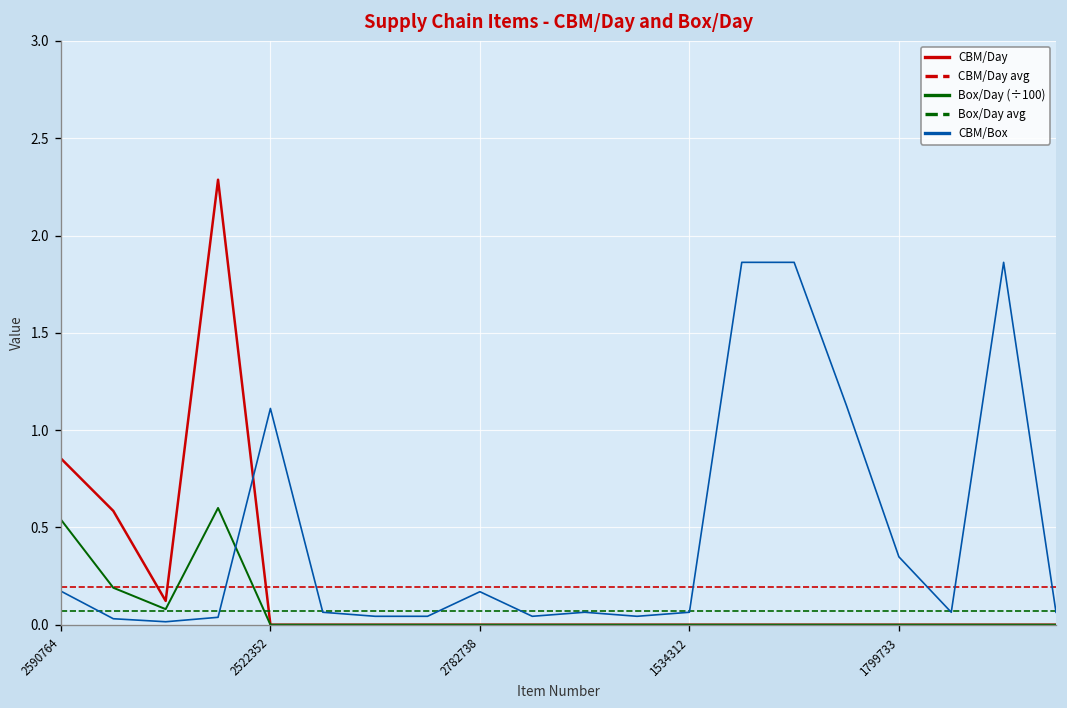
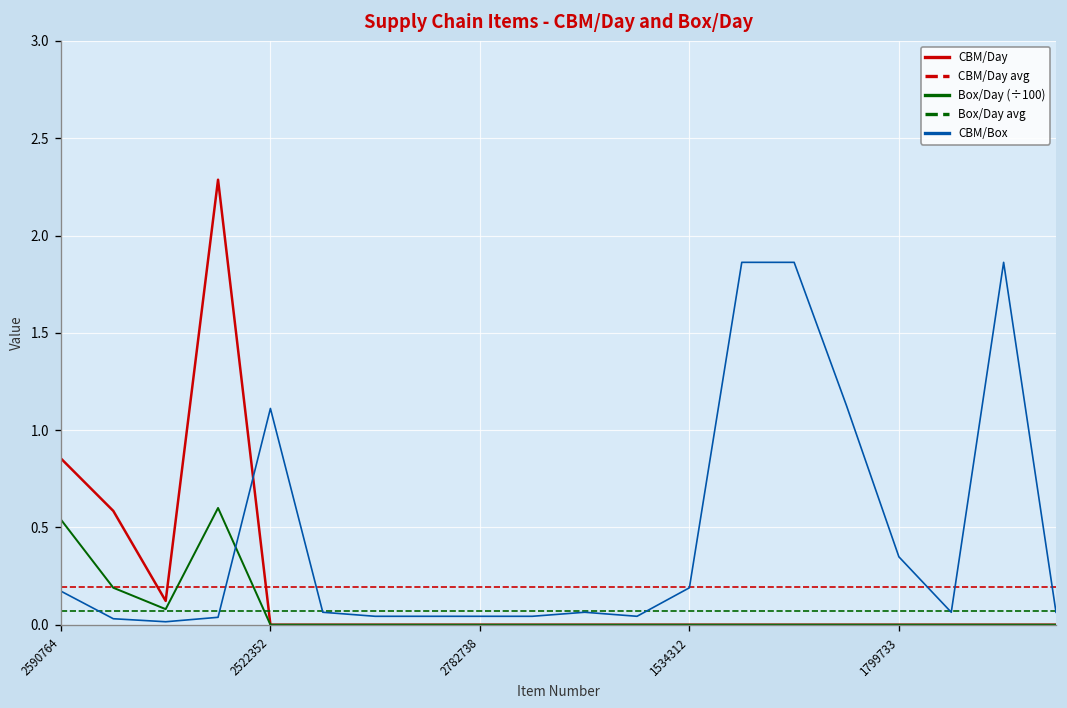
CBM/Box, 2782738: 0.17 -> 0.04
CBM/Box, 1534312: 0.06 -> 0.19
